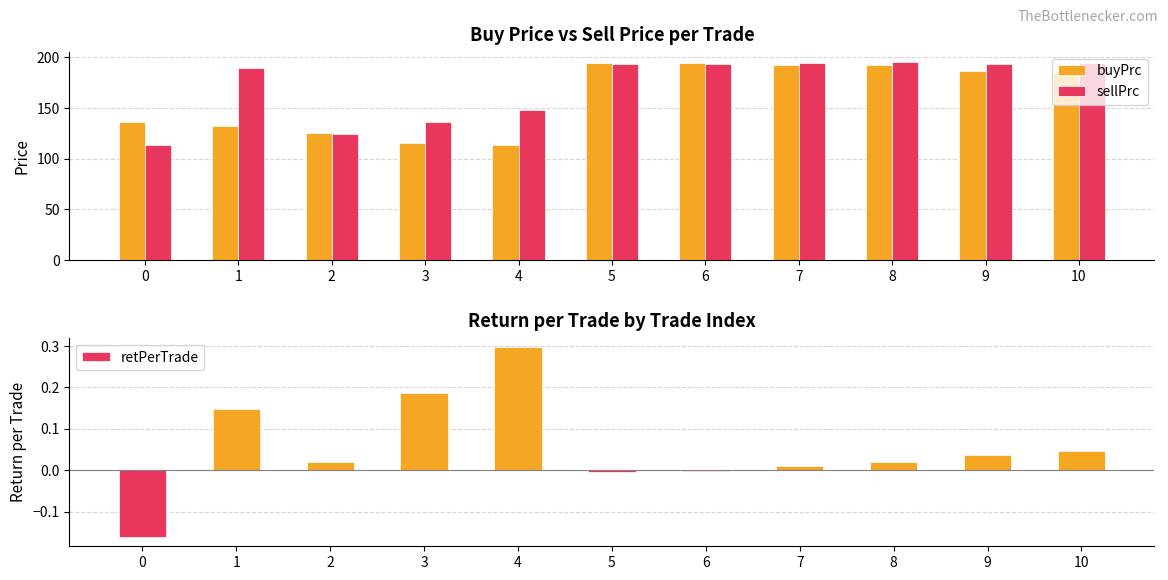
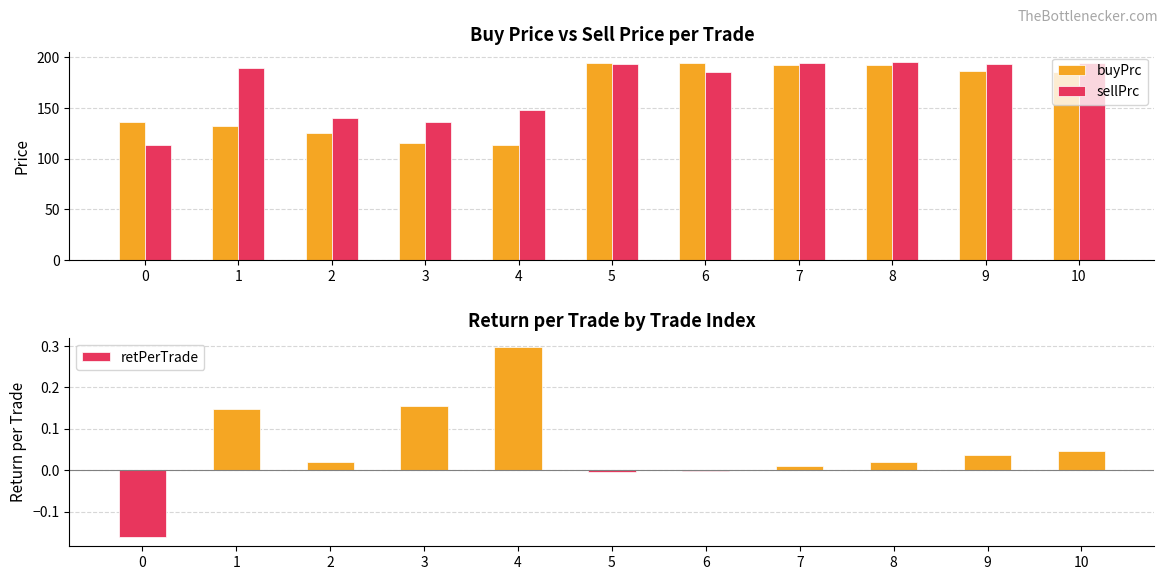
Buy Price vs Sell Price per Trade, sellPrc, 2: 124 -> 140
Buy Price vs Sell Price per Trade, sellPrc, 6: 193 -> 185
Return per Trade by Trade Index, 3: 0.19 -> 0.16
